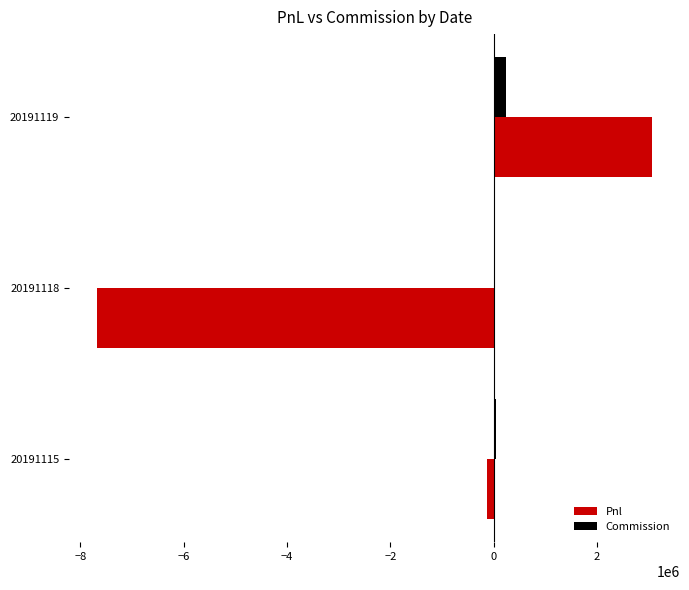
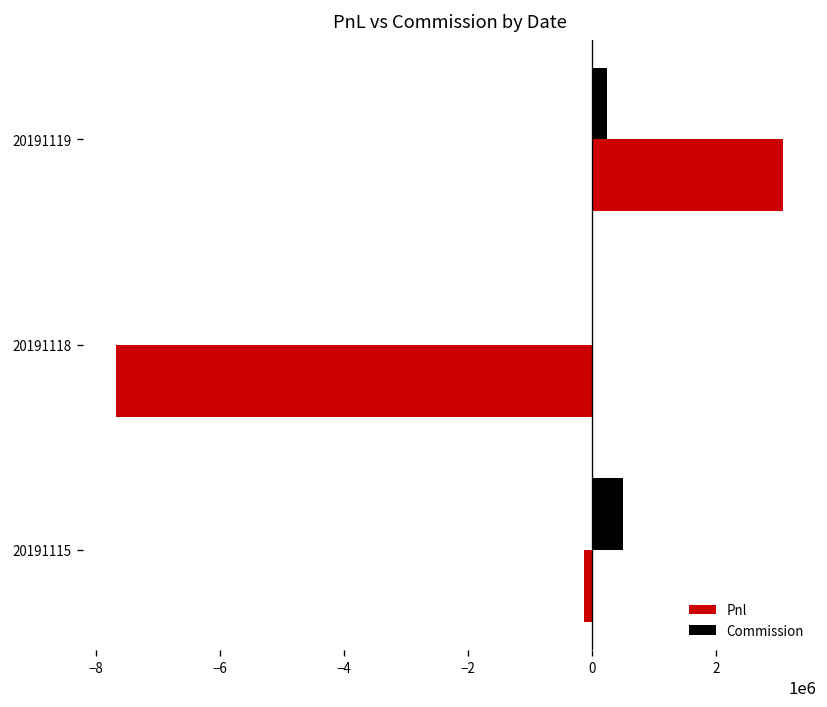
Commission, 20191115: 0 -> 500000
